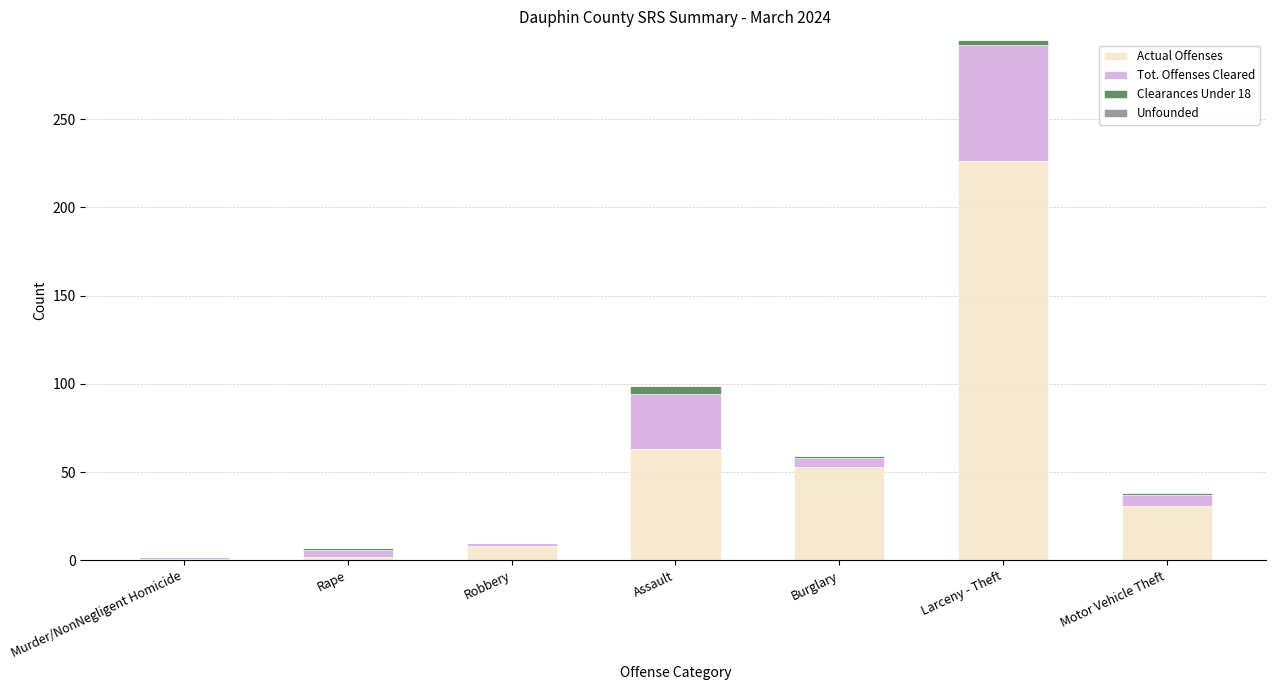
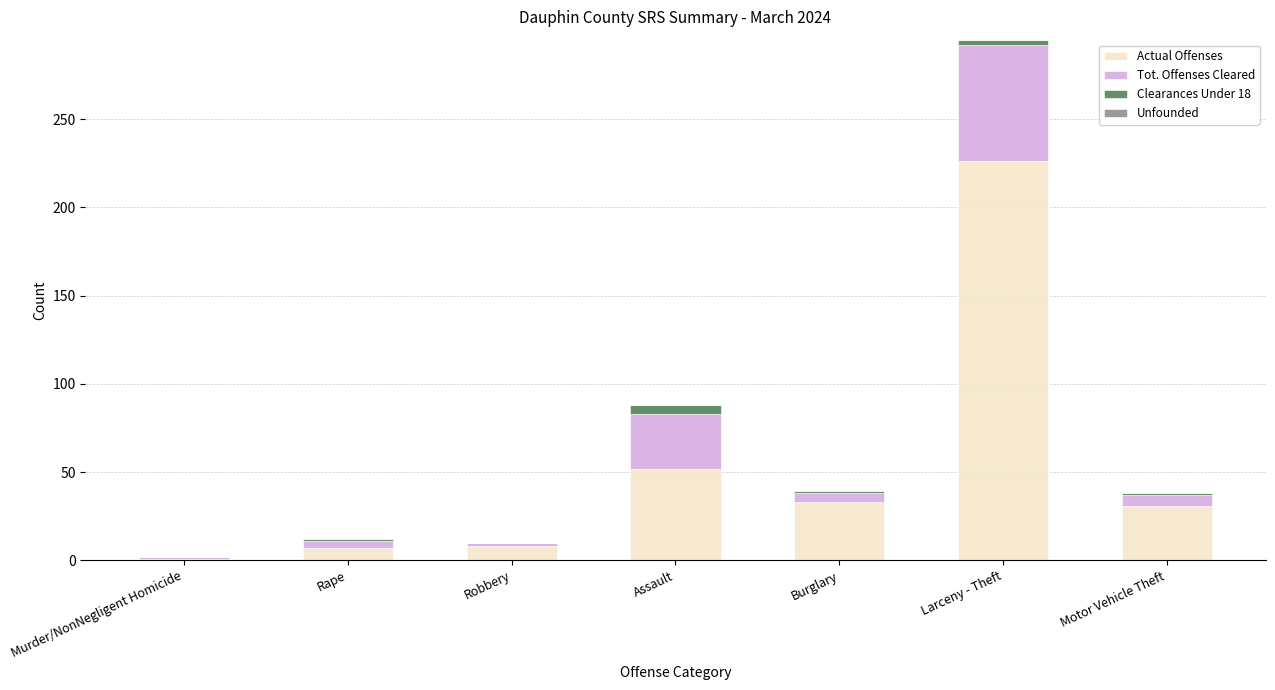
Actual Offenses, Rape: 2 -> 7
Actual Offenses, Assault: 63 -> 52
Actual Offenses, Burglary: 53 -> 33
